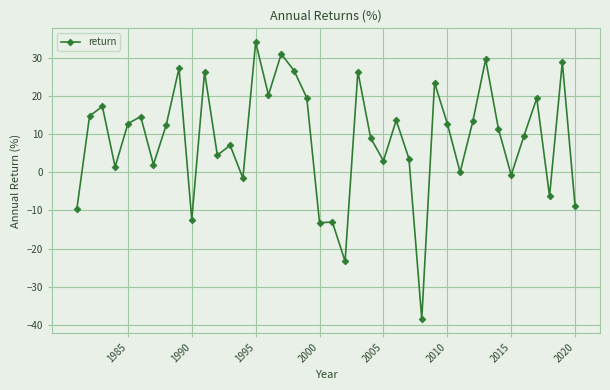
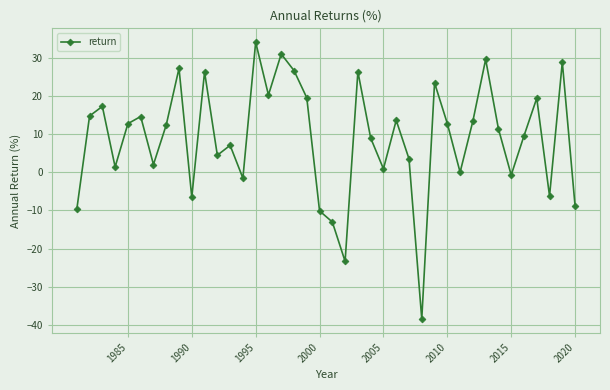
1990: -12 -> -7
2000: -13 -> -10
2005: 3 -> 1
